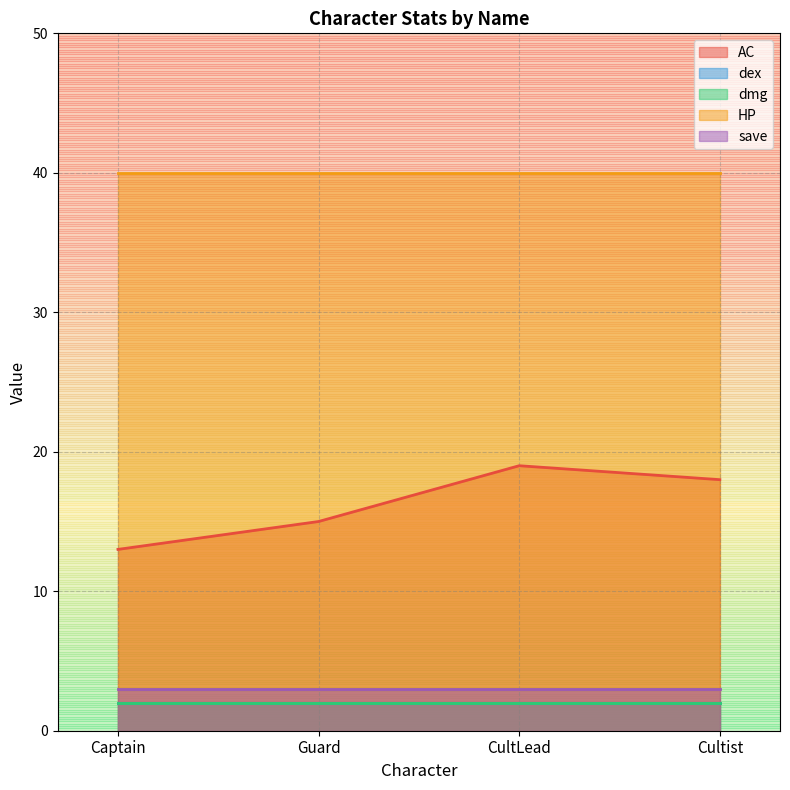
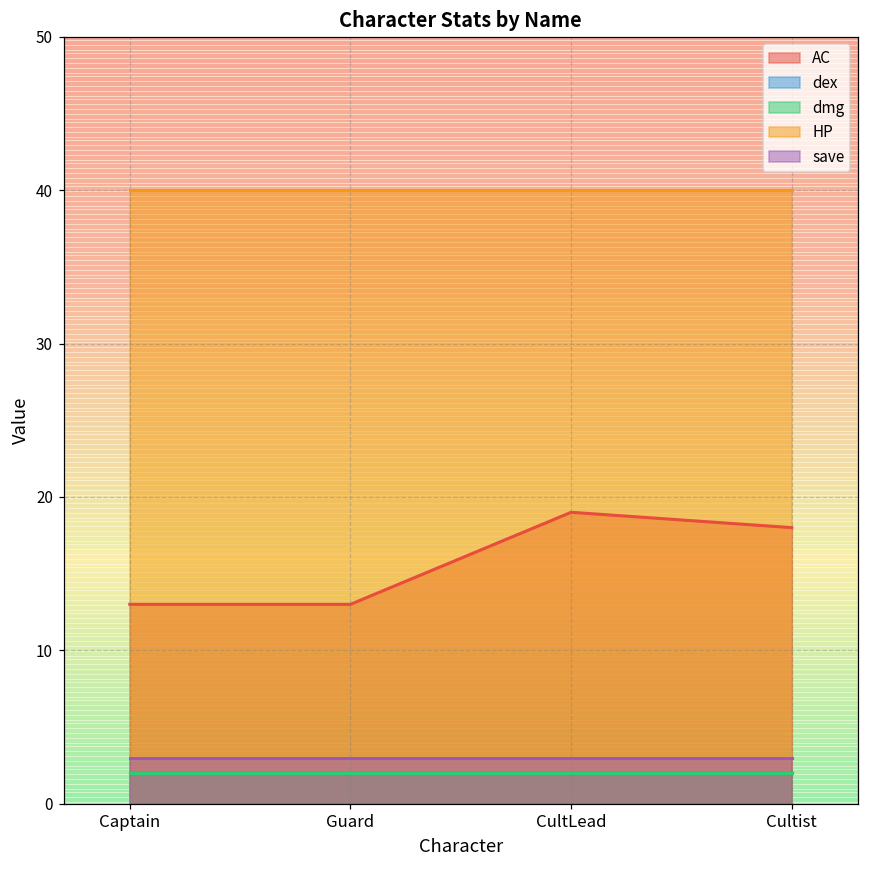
AC, Guard: 15 -> 13
